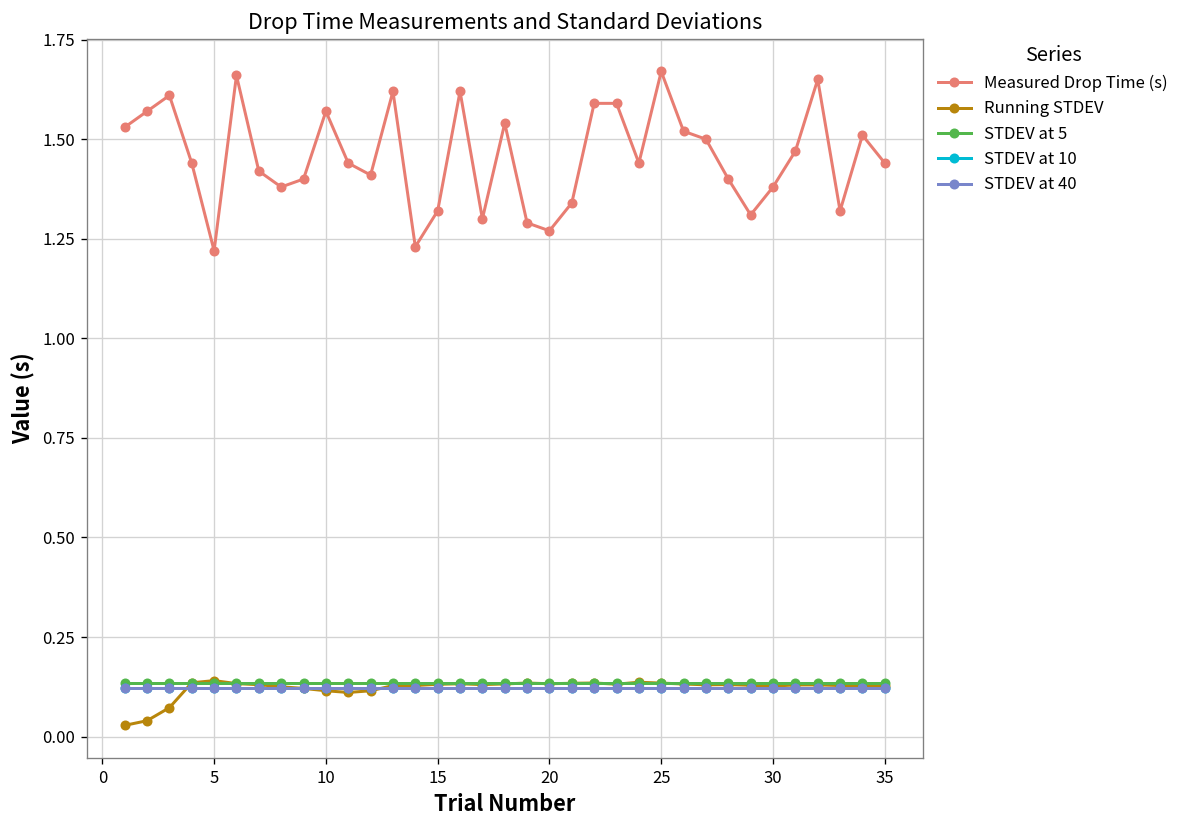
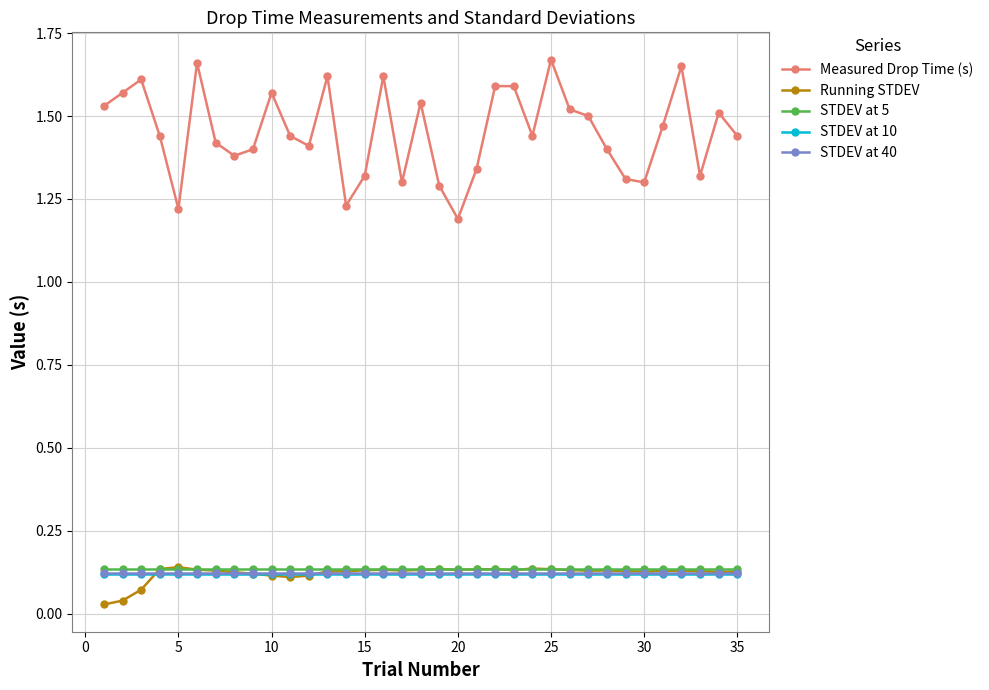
Measured Drop Time (s), 20: 1.27 -> 1.19
Measured Drop Time (s), 30: 1.38 -> 1.30
